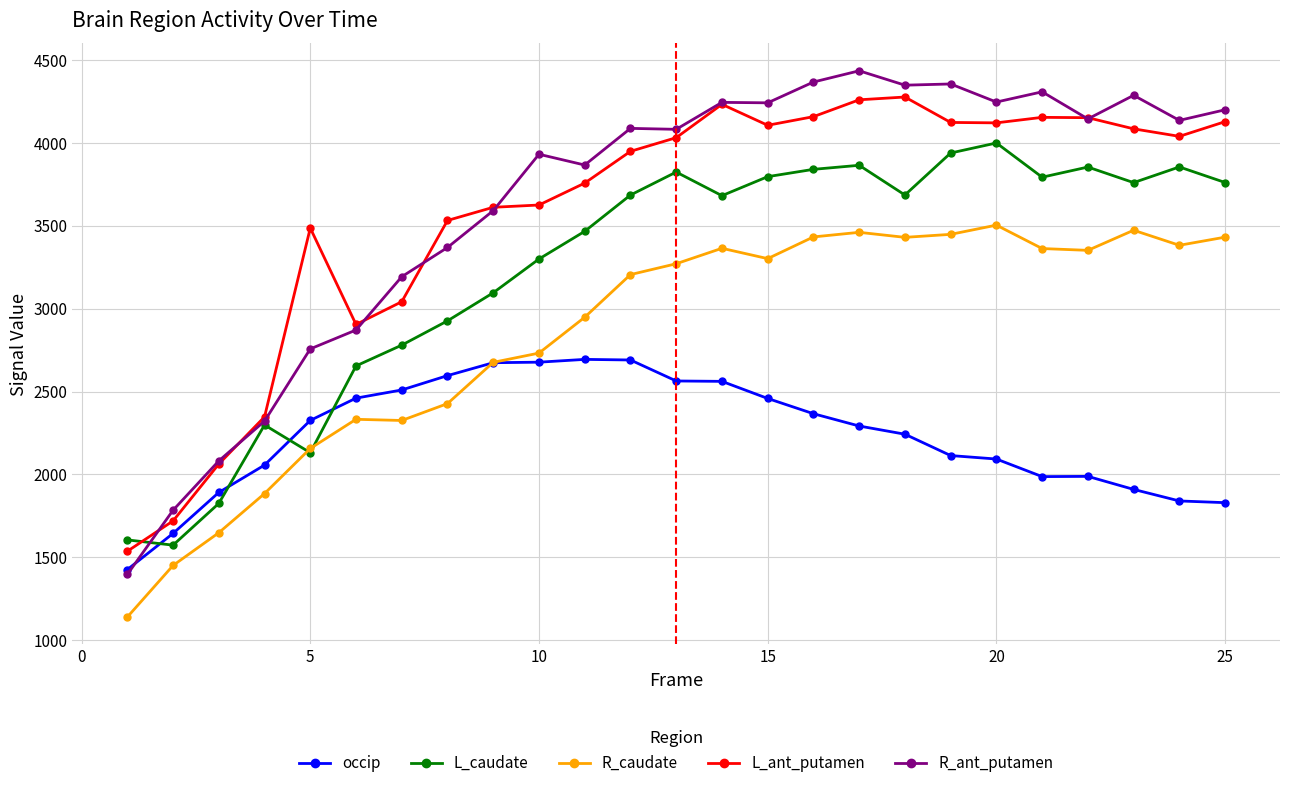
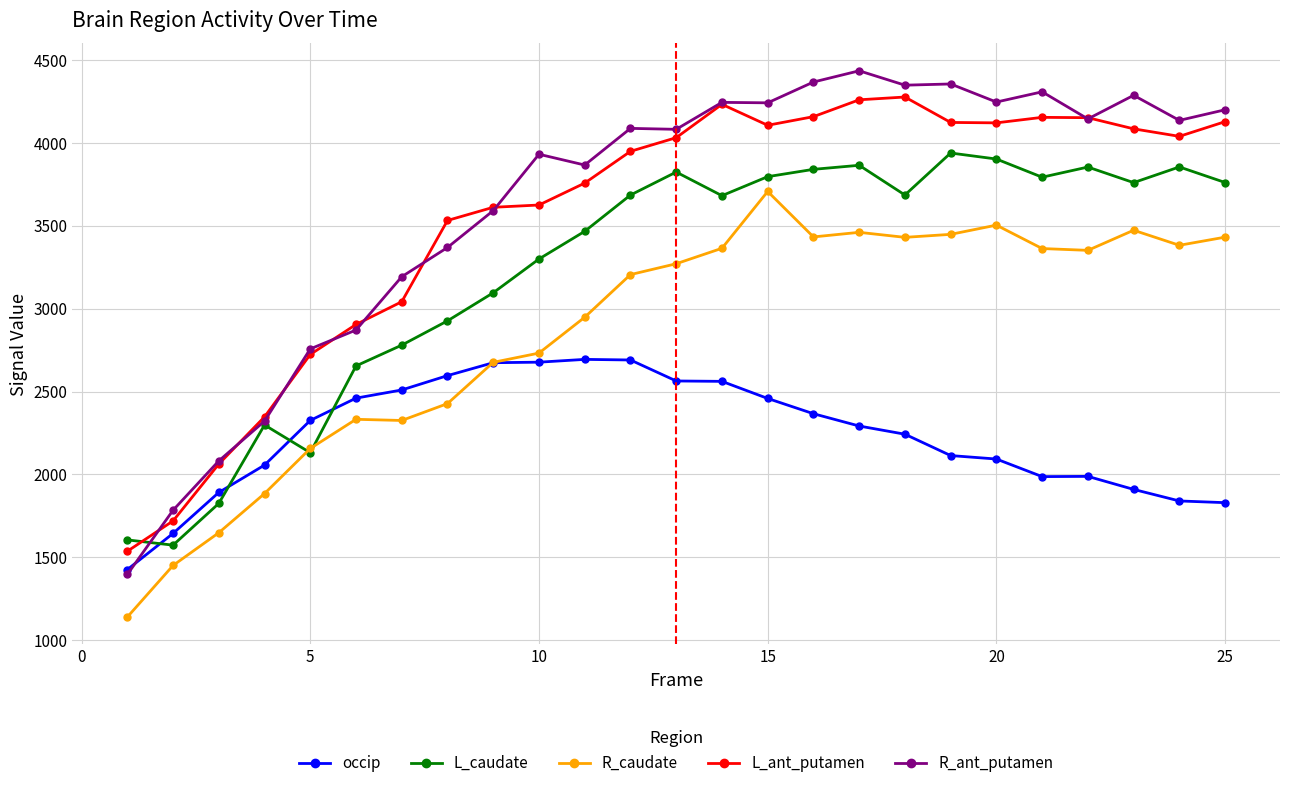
L_ant_putamen, 5: 3490 -> 2720
R_caudate, 15: 3300 -> 3710
L_caudate, 20: 4000 -> 3900
